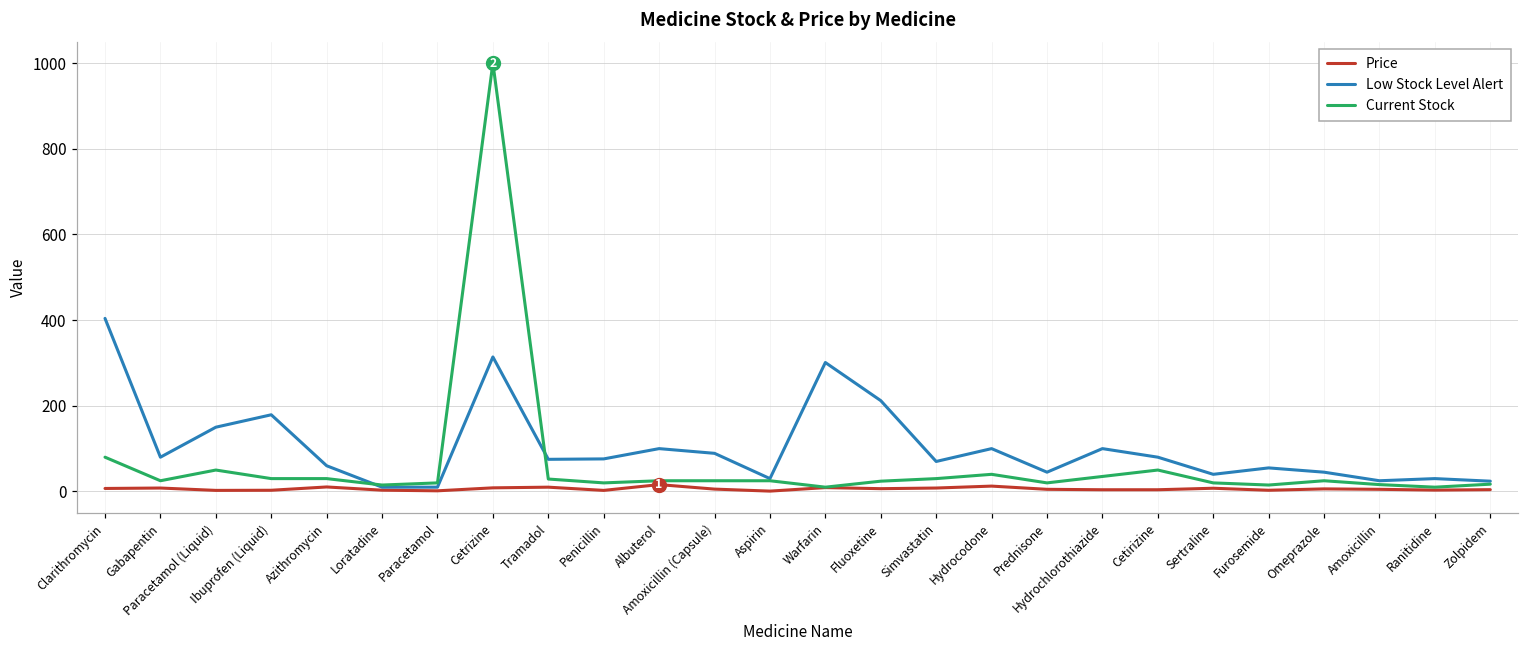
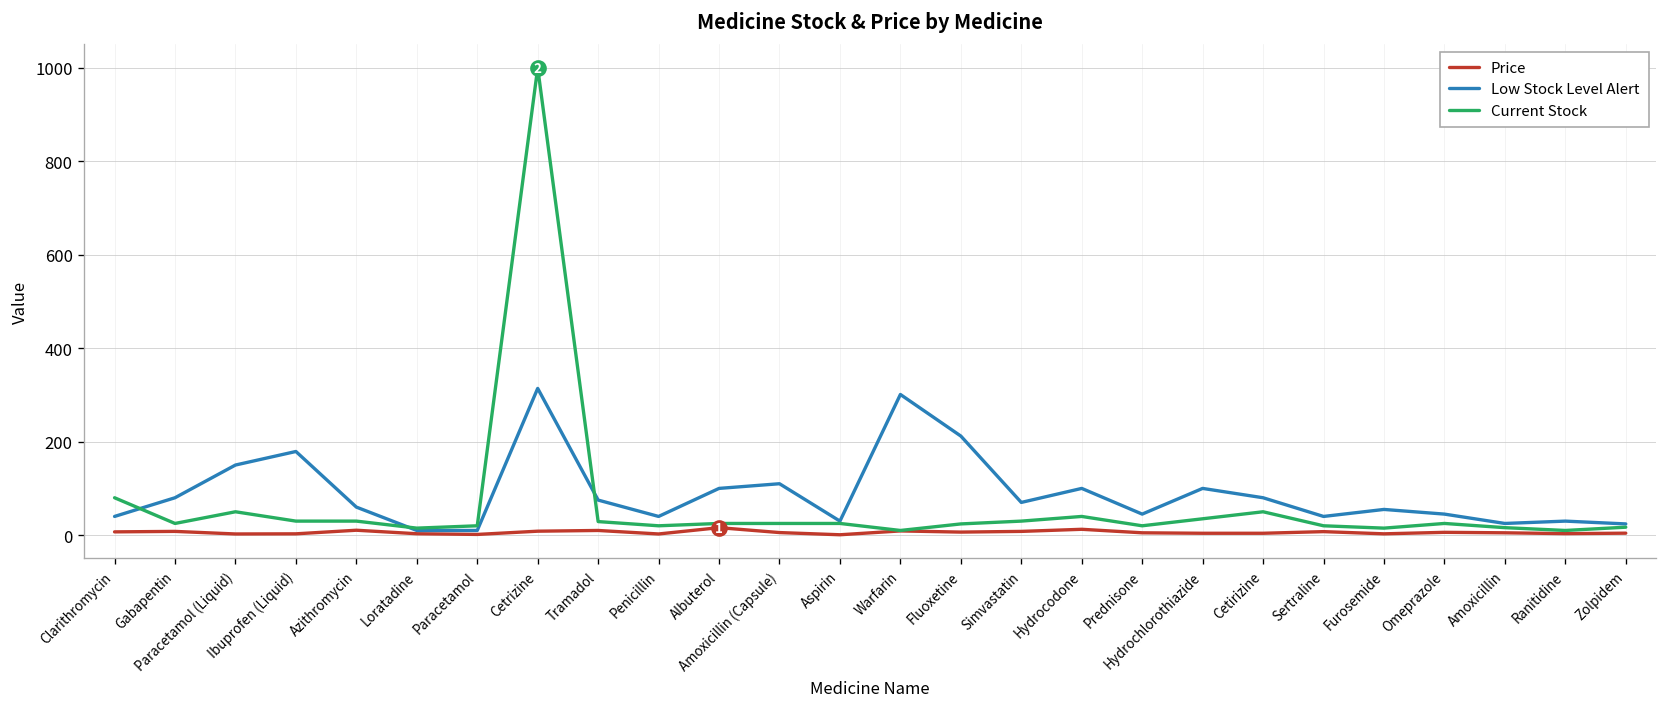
Low Stock Level Alert, Clarithromycin: 400 -> 40
Low Stock Level Alert, Penicillin: 80 -> 40
Low Stock Level Alert, Amoxicillin (Capsule): 90 -> 110
